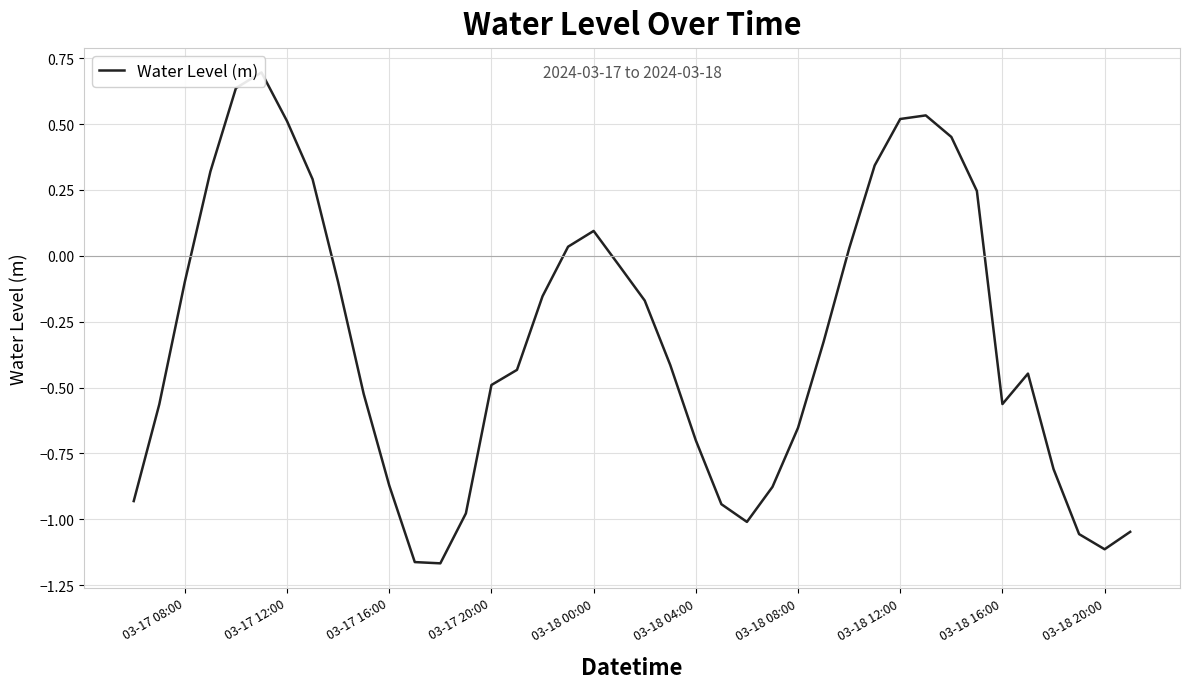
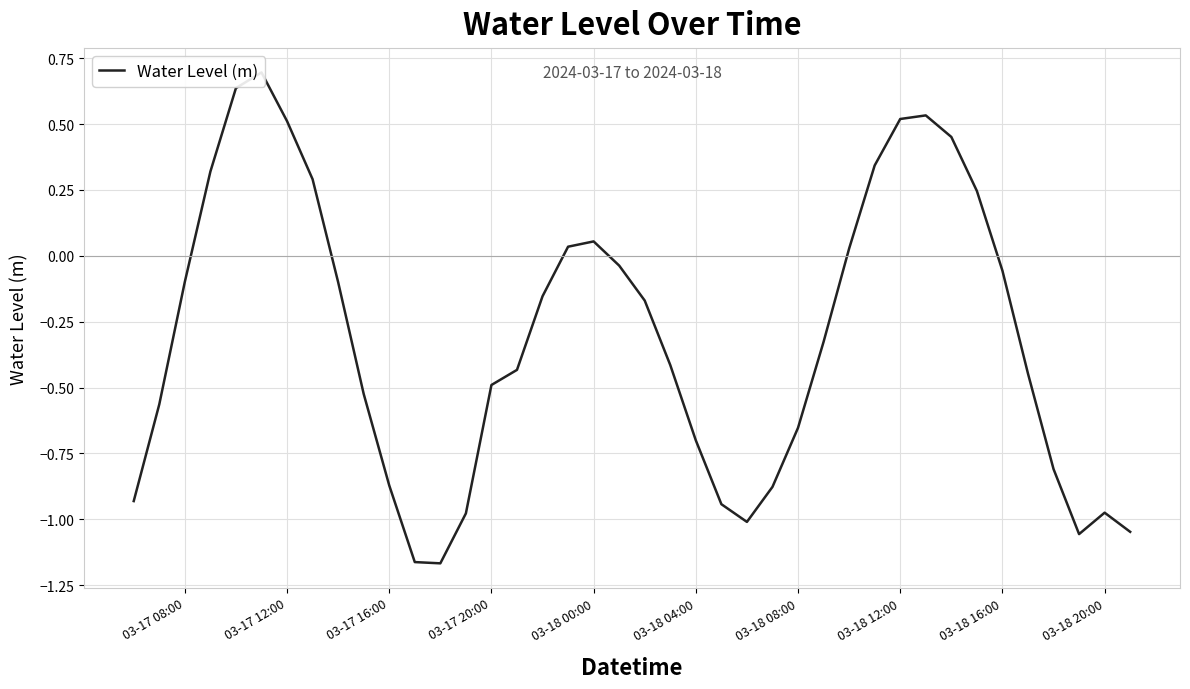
03-18 00:00: 0.09 -> 0.05
03-18 16:00: -0.56 -> -0.06
03-18 20:00: -1.11 -> -0.97
